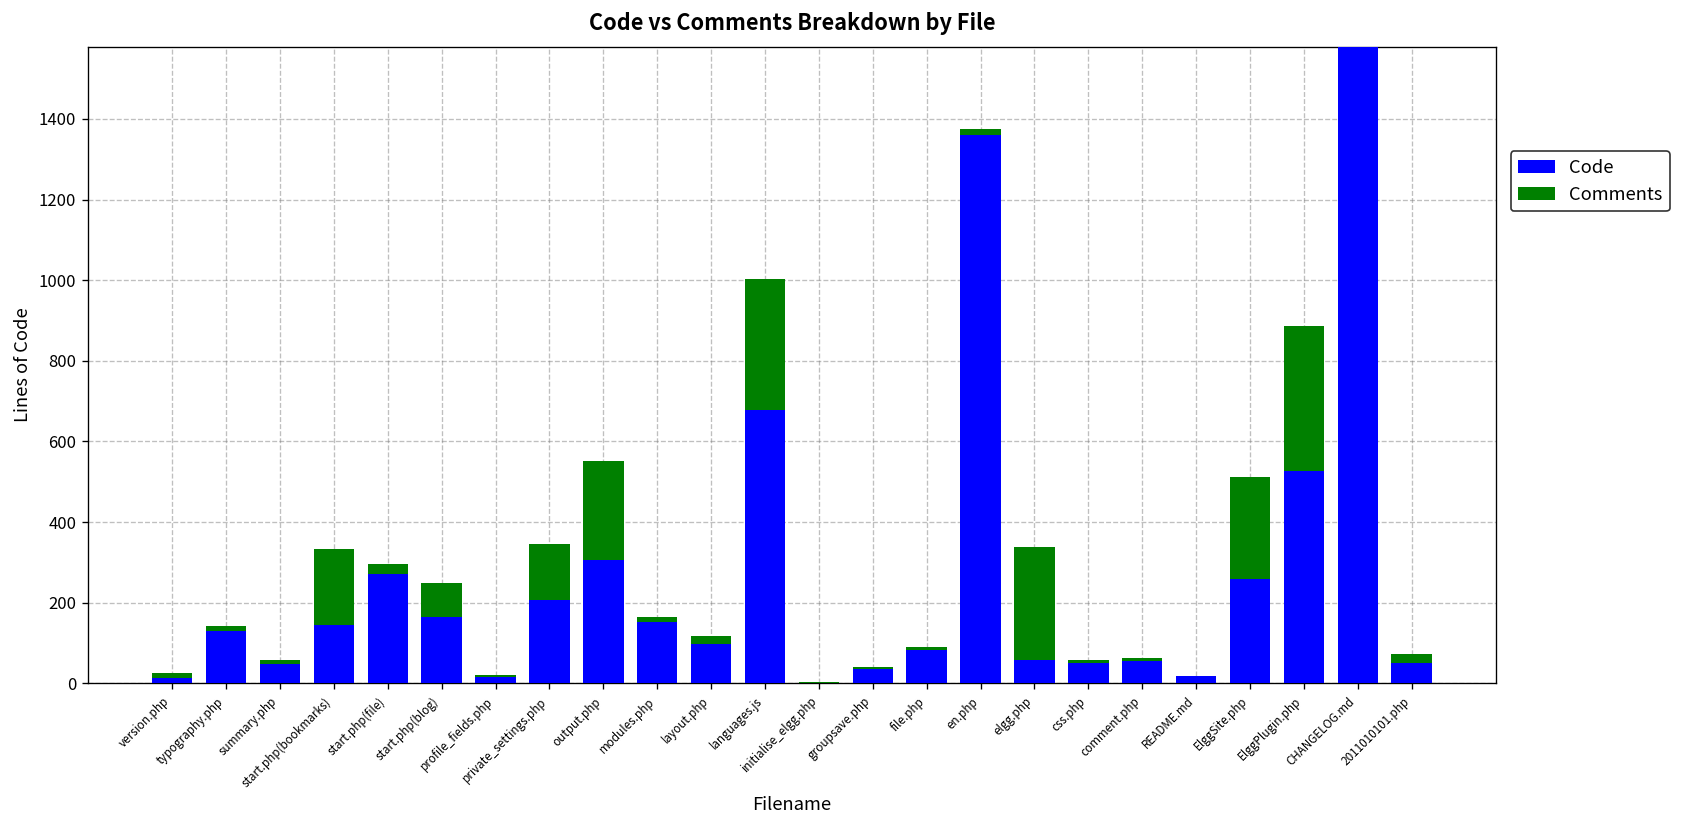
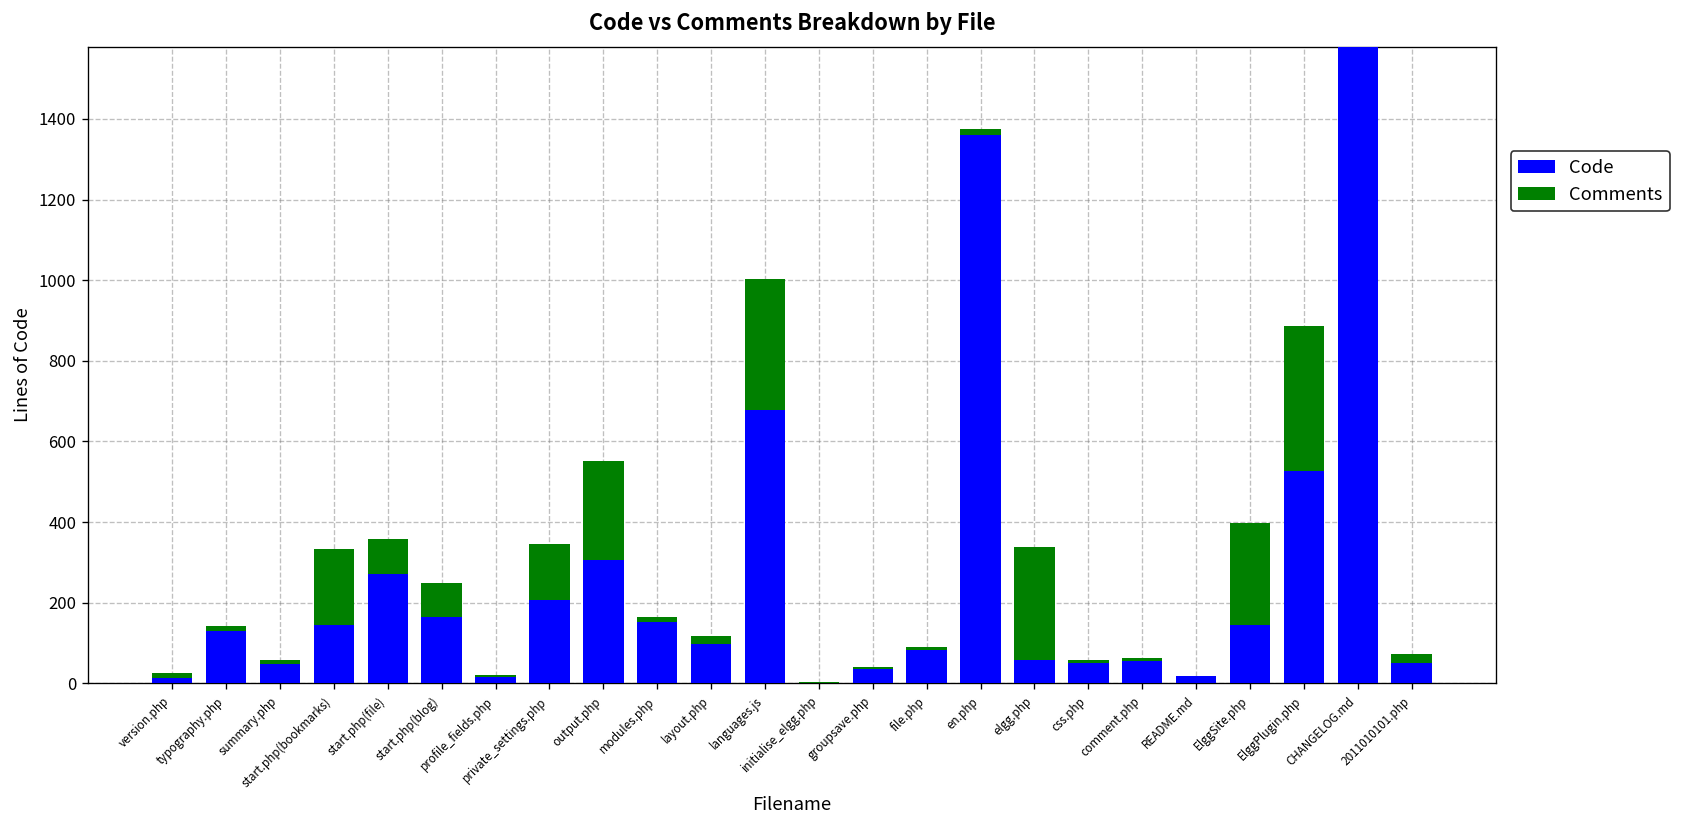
Comments, start.php(file): 20 -> 90
Code, ElggSite.php: 260 -> 150
